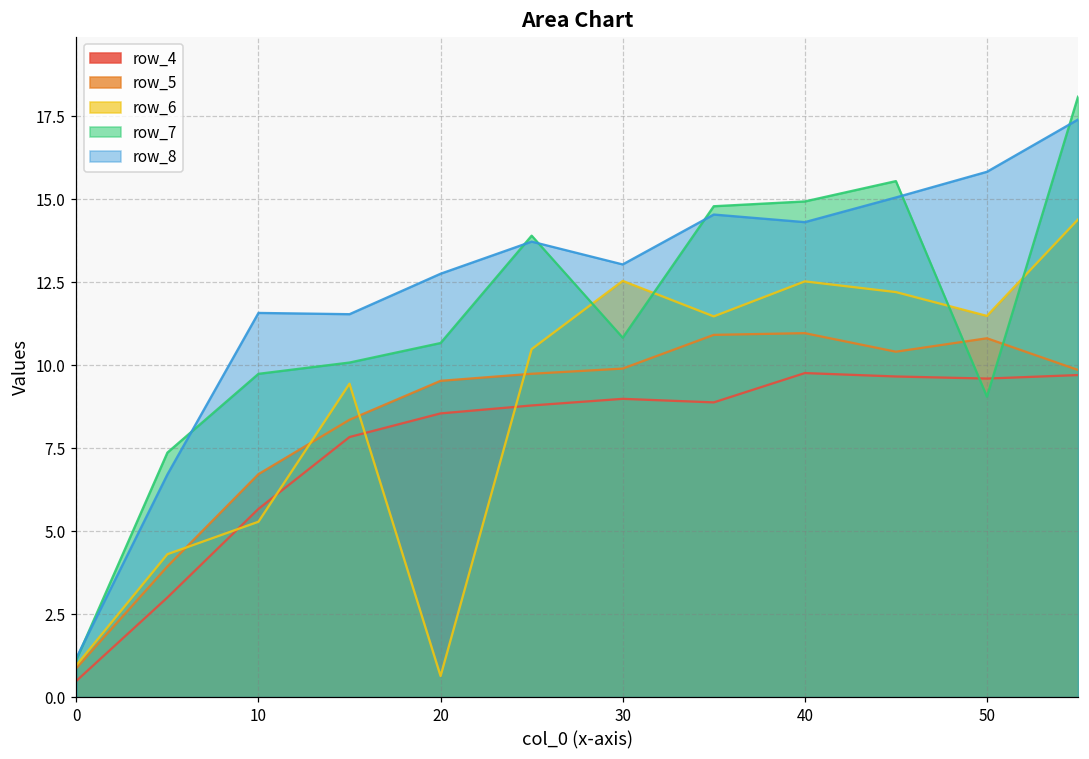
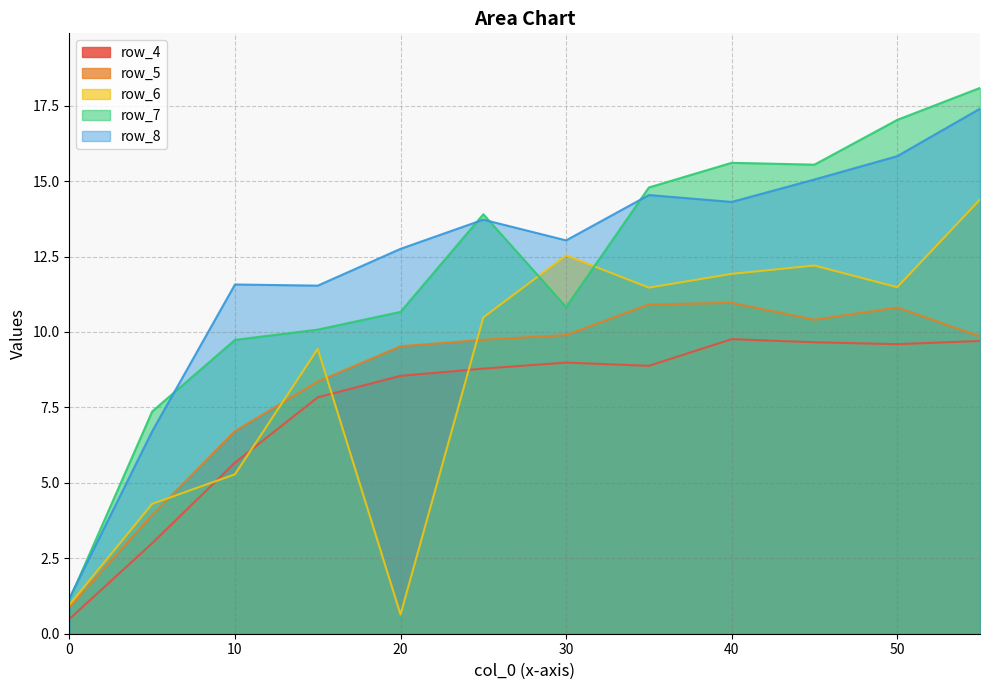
row_6, 40: 12.5 -> 11.9
row_7, 40: 14.9 -> 15.6
row_7, 50: 9.1 -> 17.0
